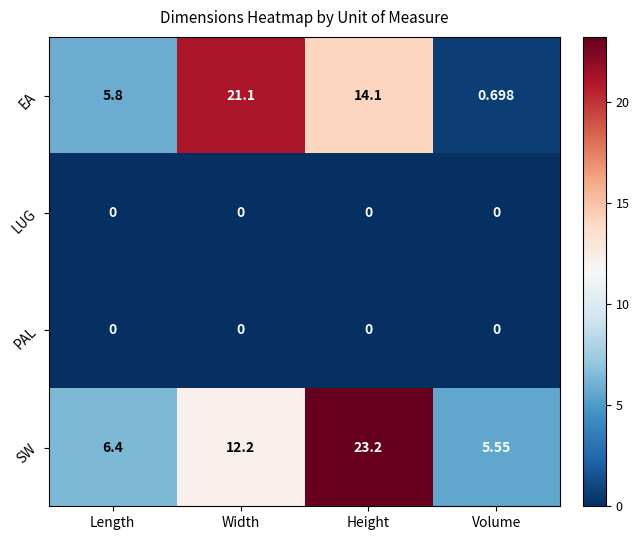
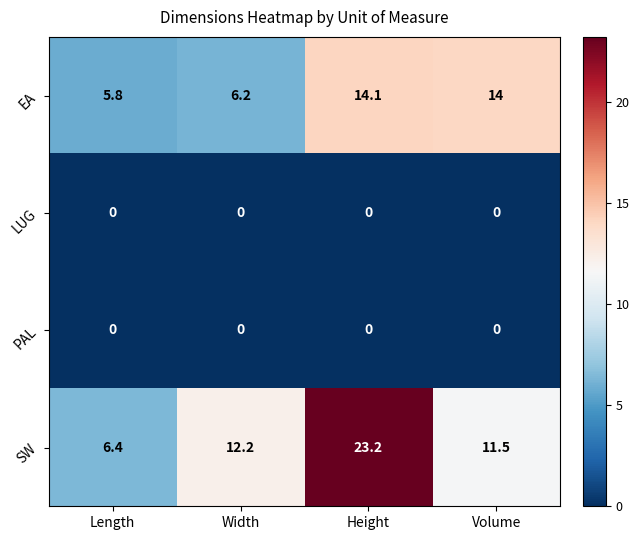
EA, Width: 21.1 -> 6.2
EA, Volume: 0.698 -> 14
SW, Volume: 5.55 -> 11.5
